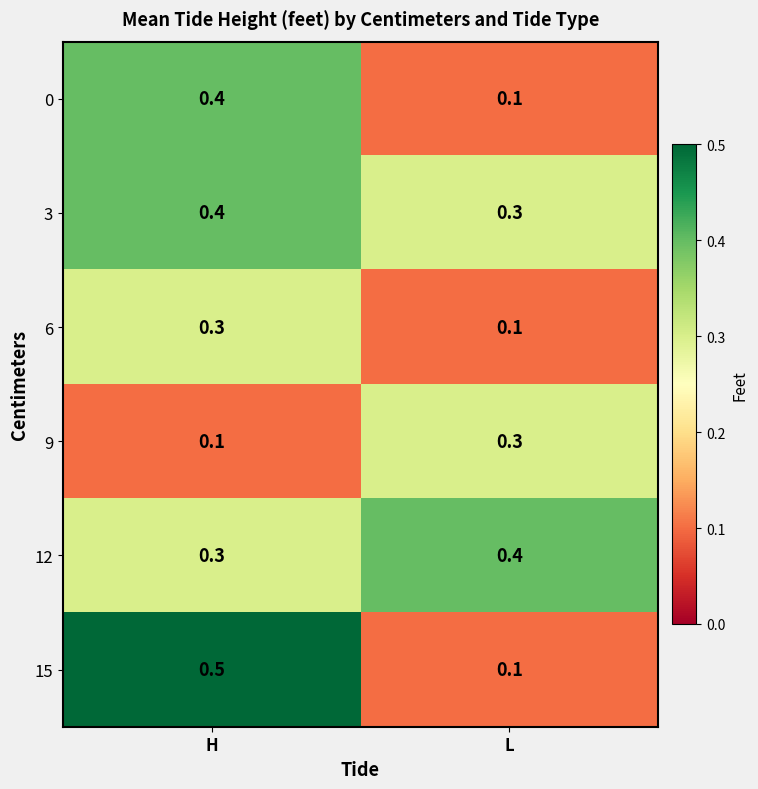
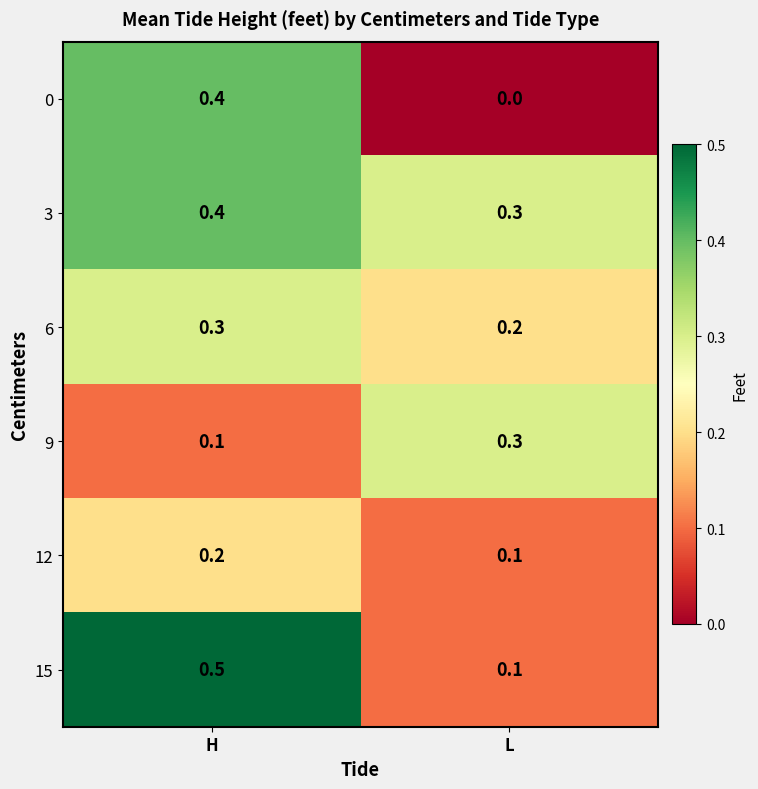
0, L: 0.1 -> 0.0
6, L: 0.1 -> 0.2
12, H: 0.3 -> 0.2
12, L: 0.4 -> 0.1
